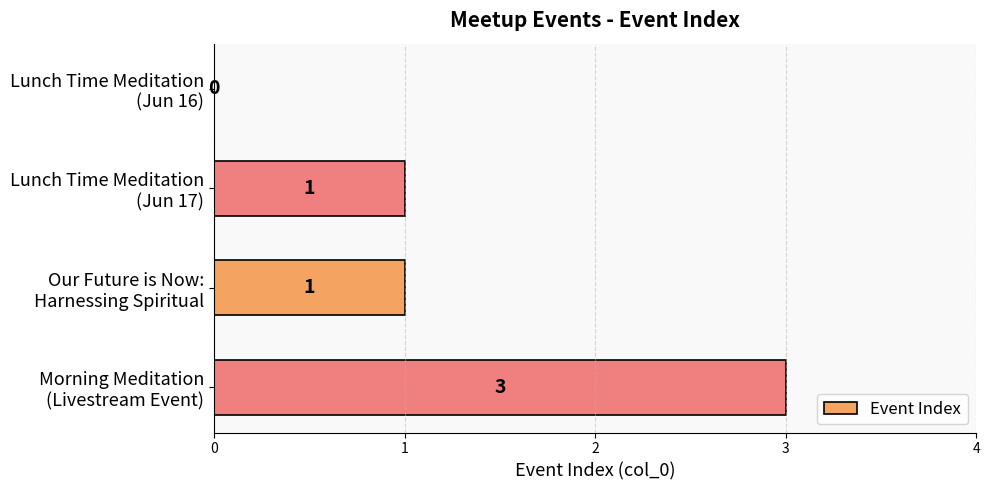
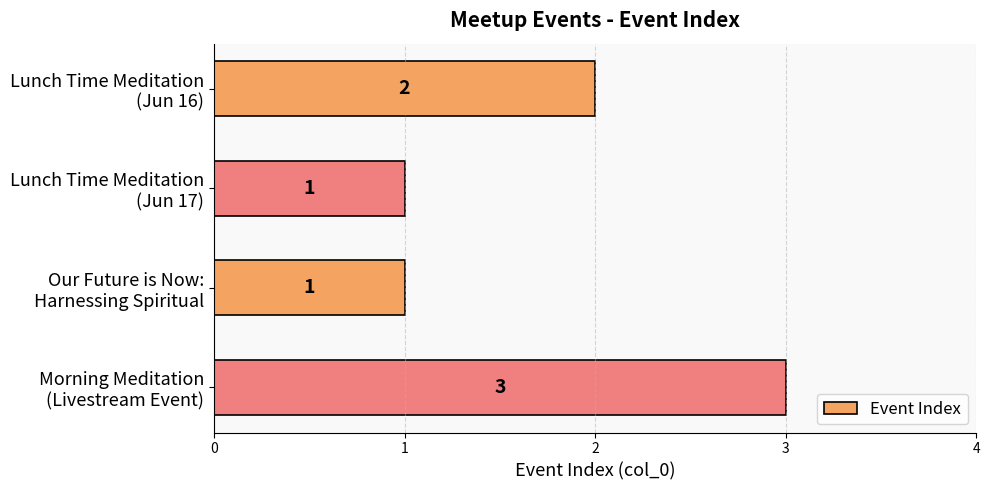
Lunch Time Meditation (Jun 16): 0 -> 2
